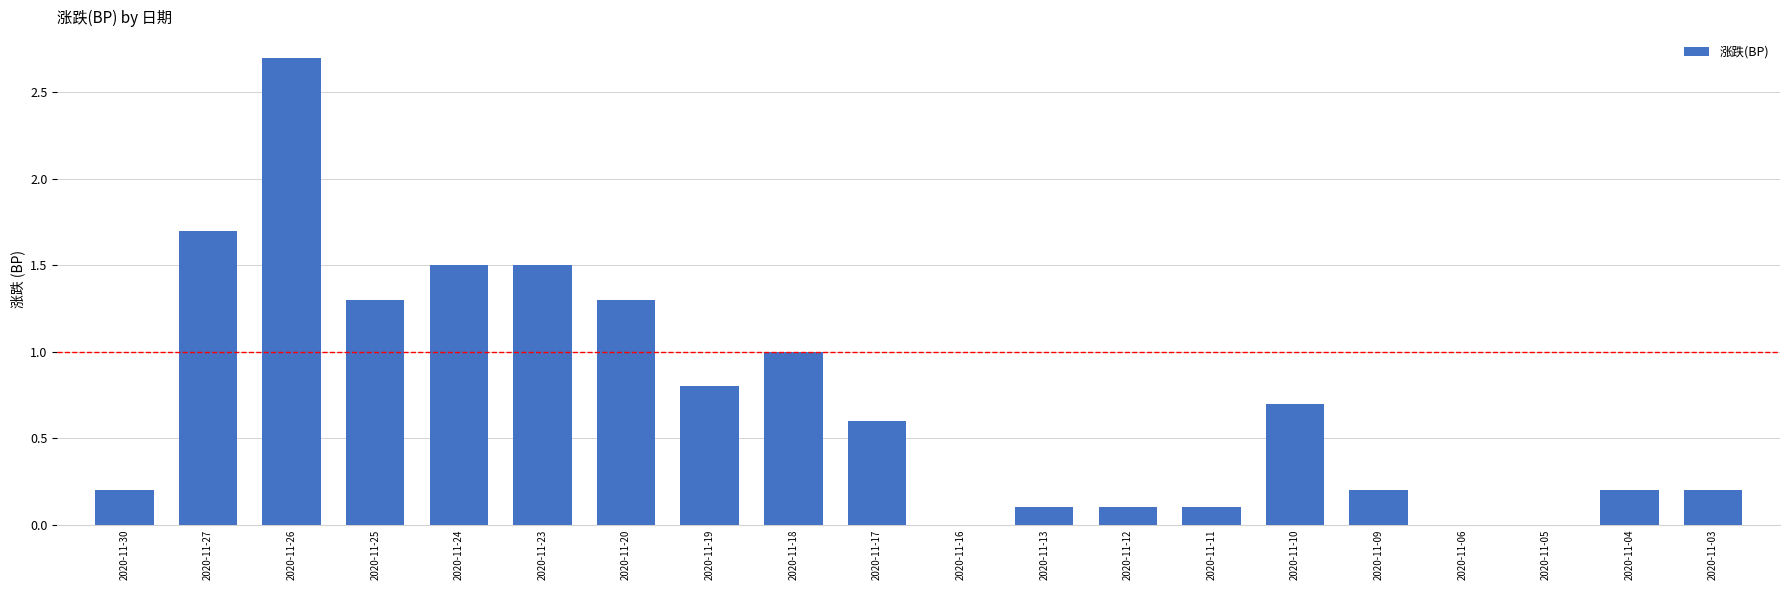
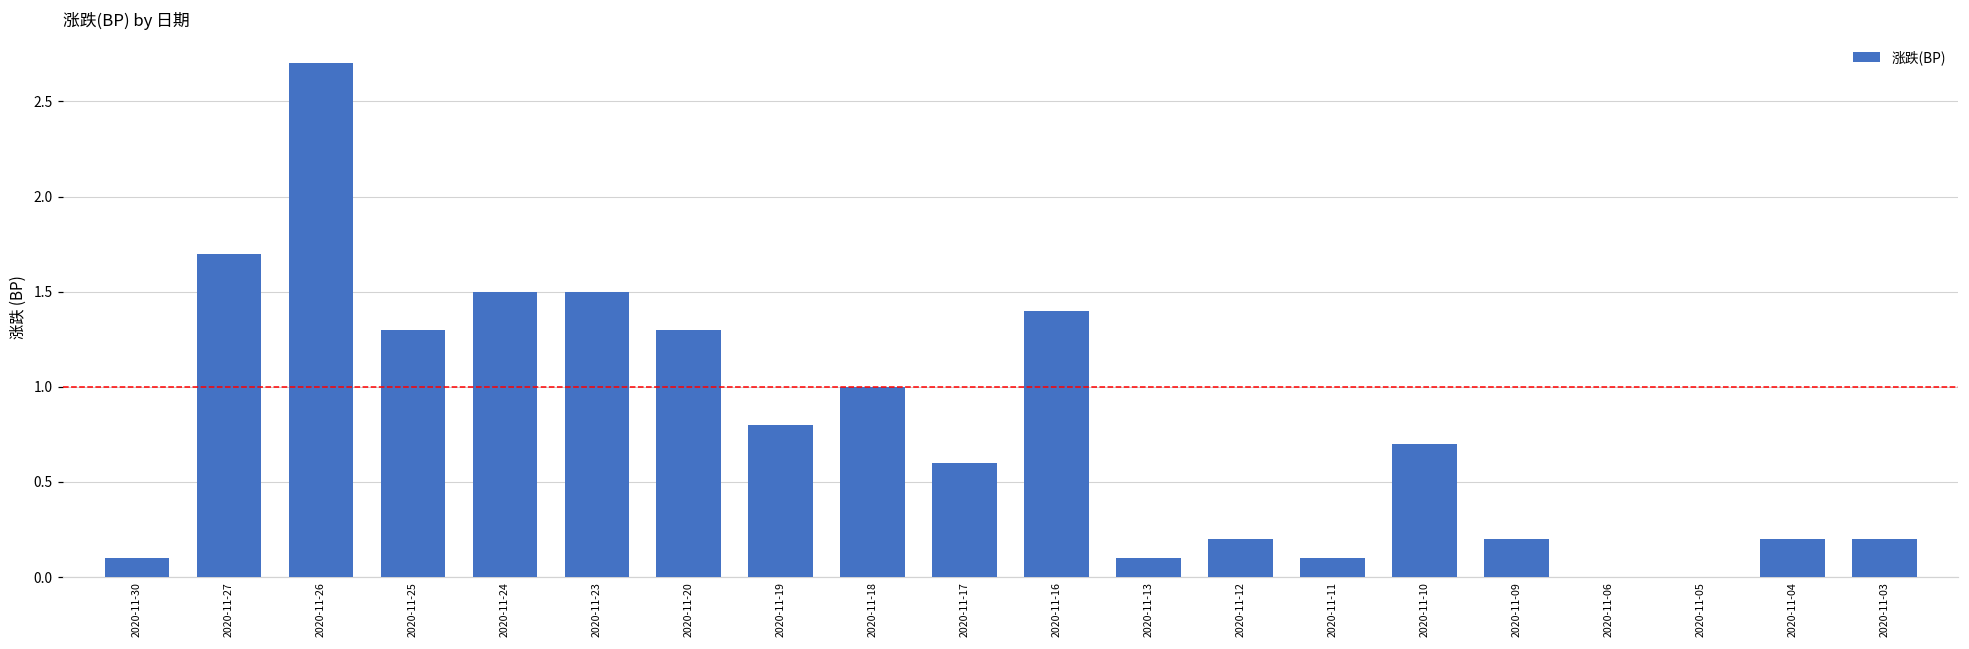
2020-11-30: 0.2 -> 0.1
2020-11-16: 0.0 -> 1.4
2020-11-12: 0.1 -> 0.2
